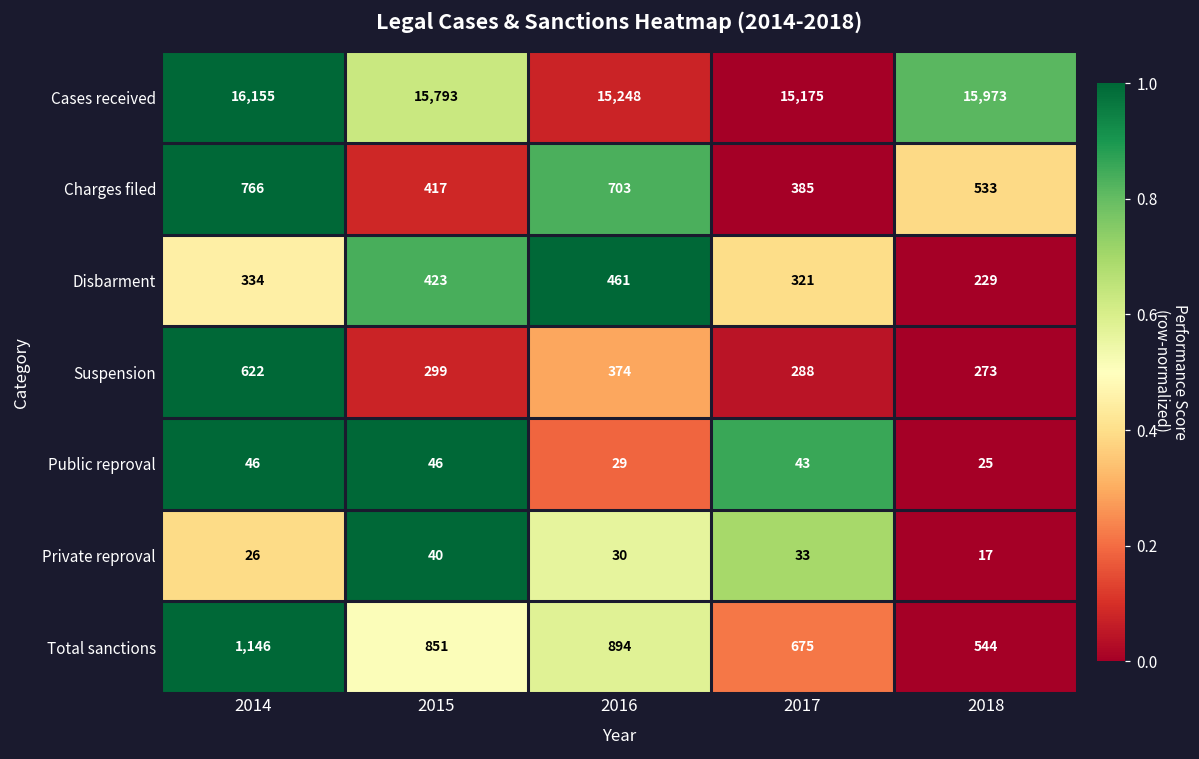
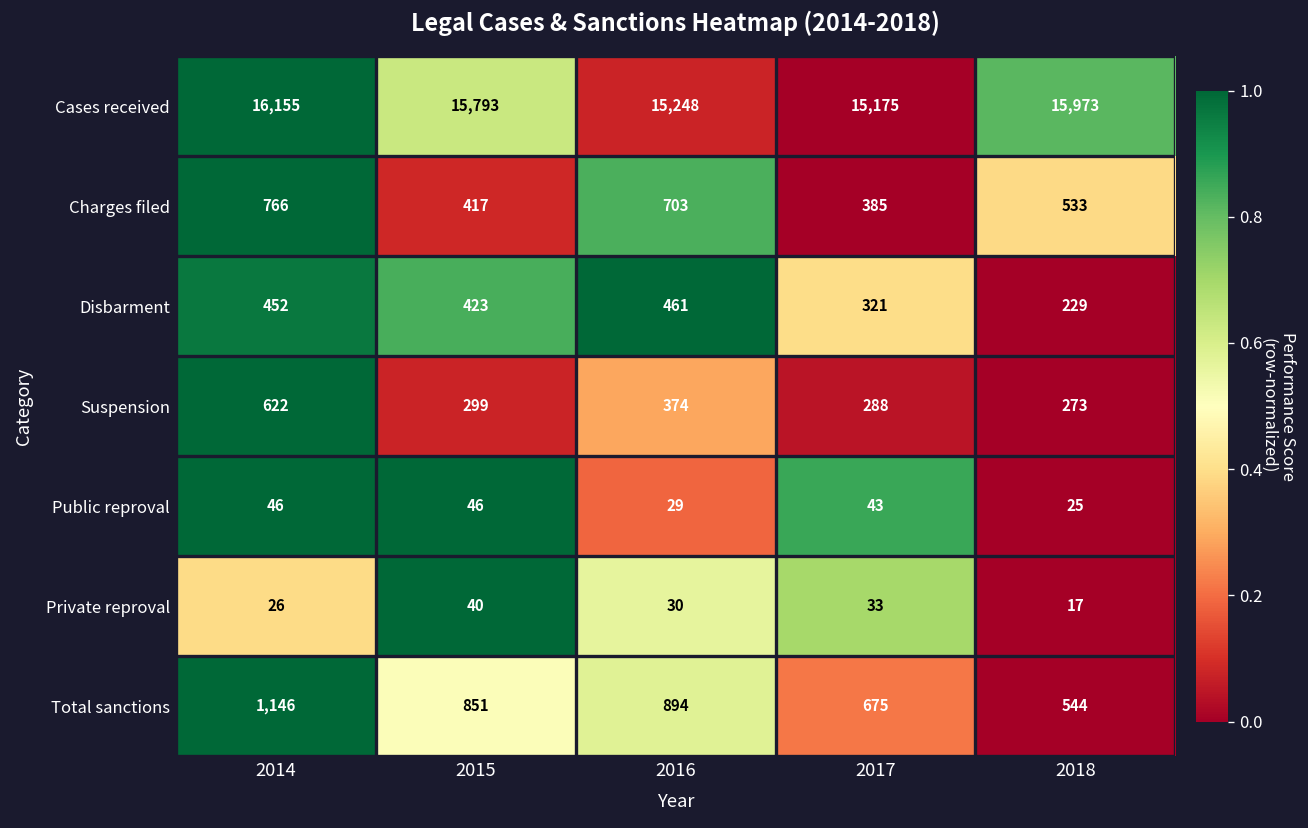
Disbarment, 2014: 334 -> 452
